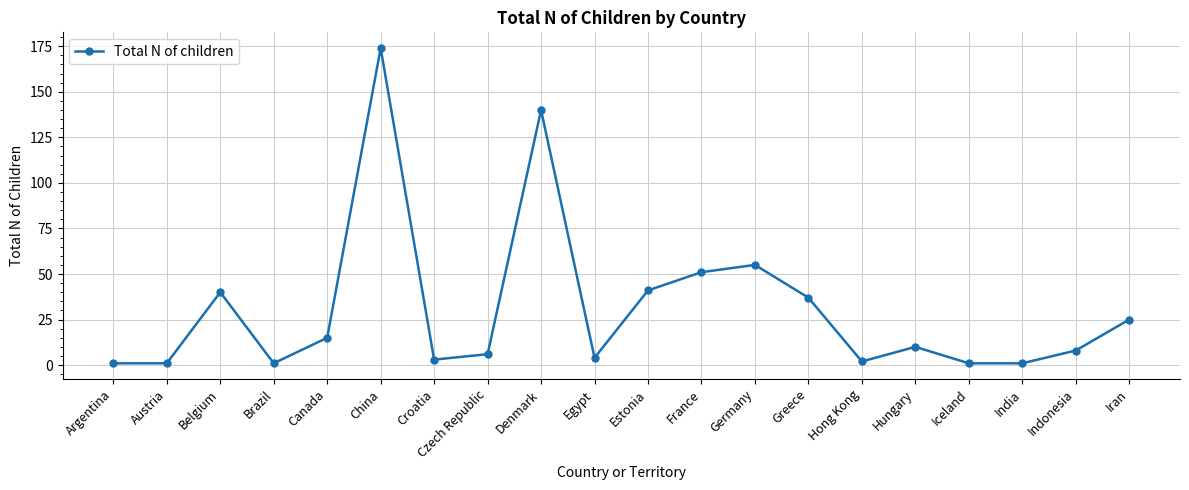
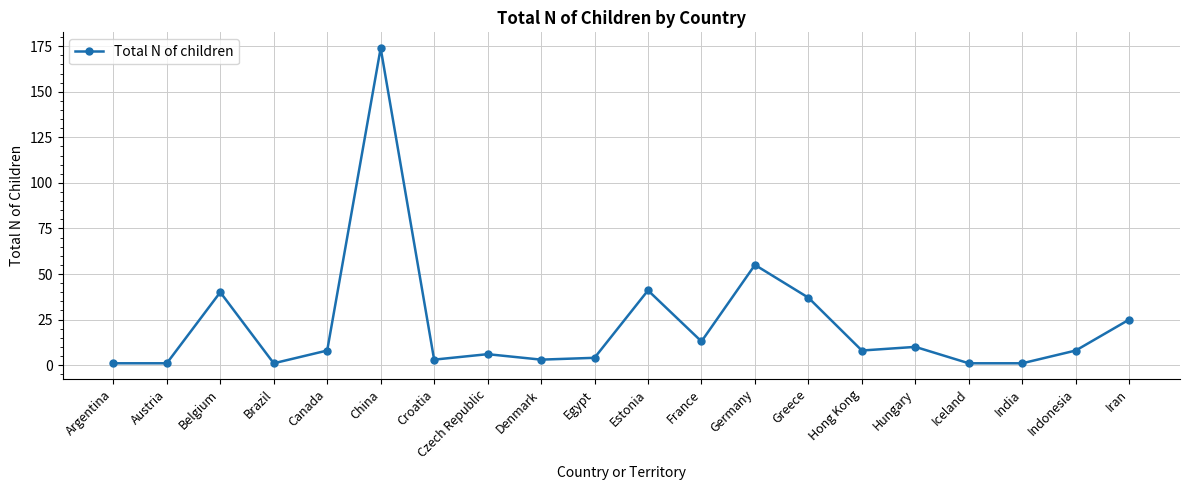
Canada: 15 -> 8
Denmark: 140 -> 3
France: 51 -> 13
Hong Kong: 2 -> 8
